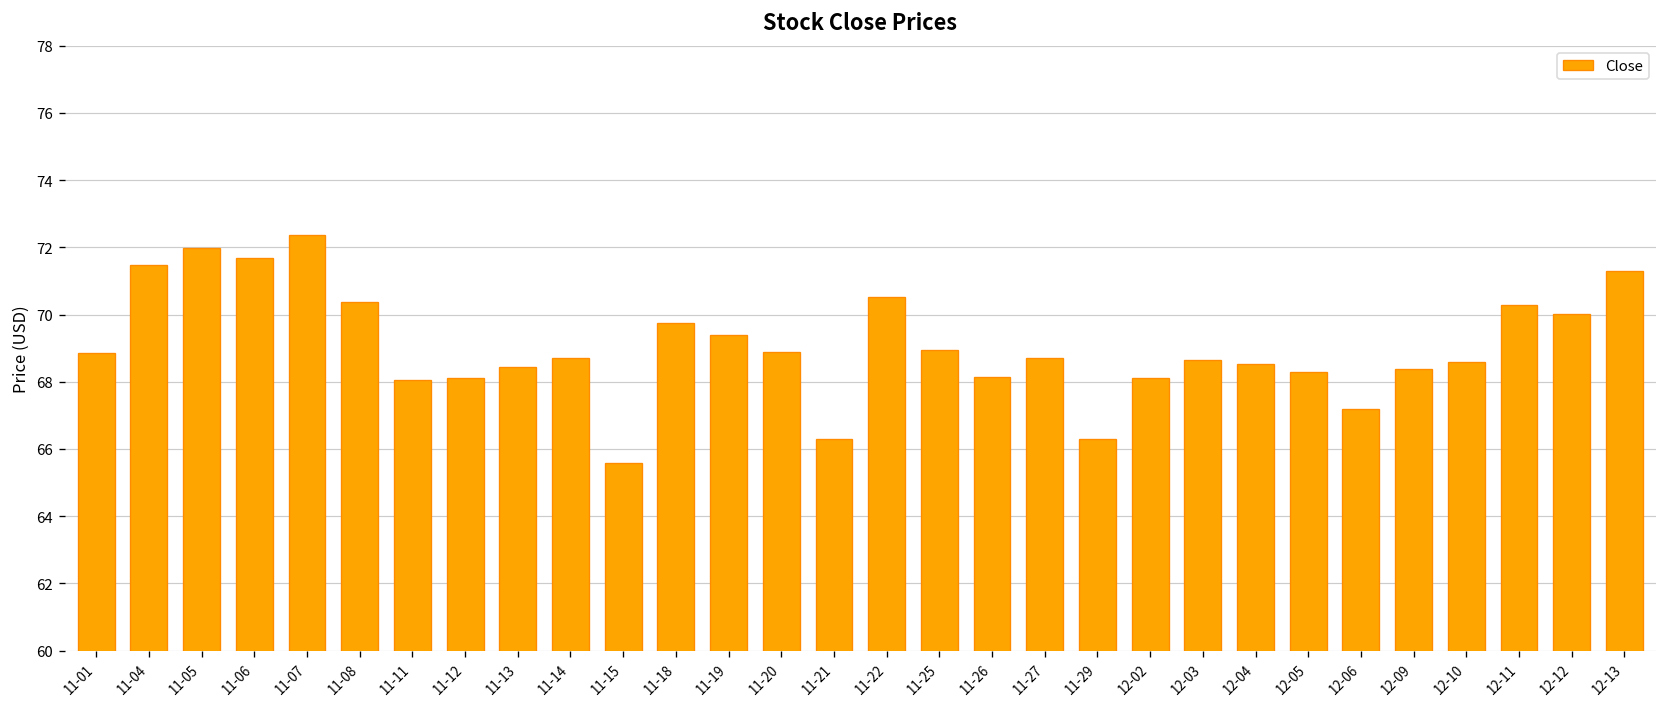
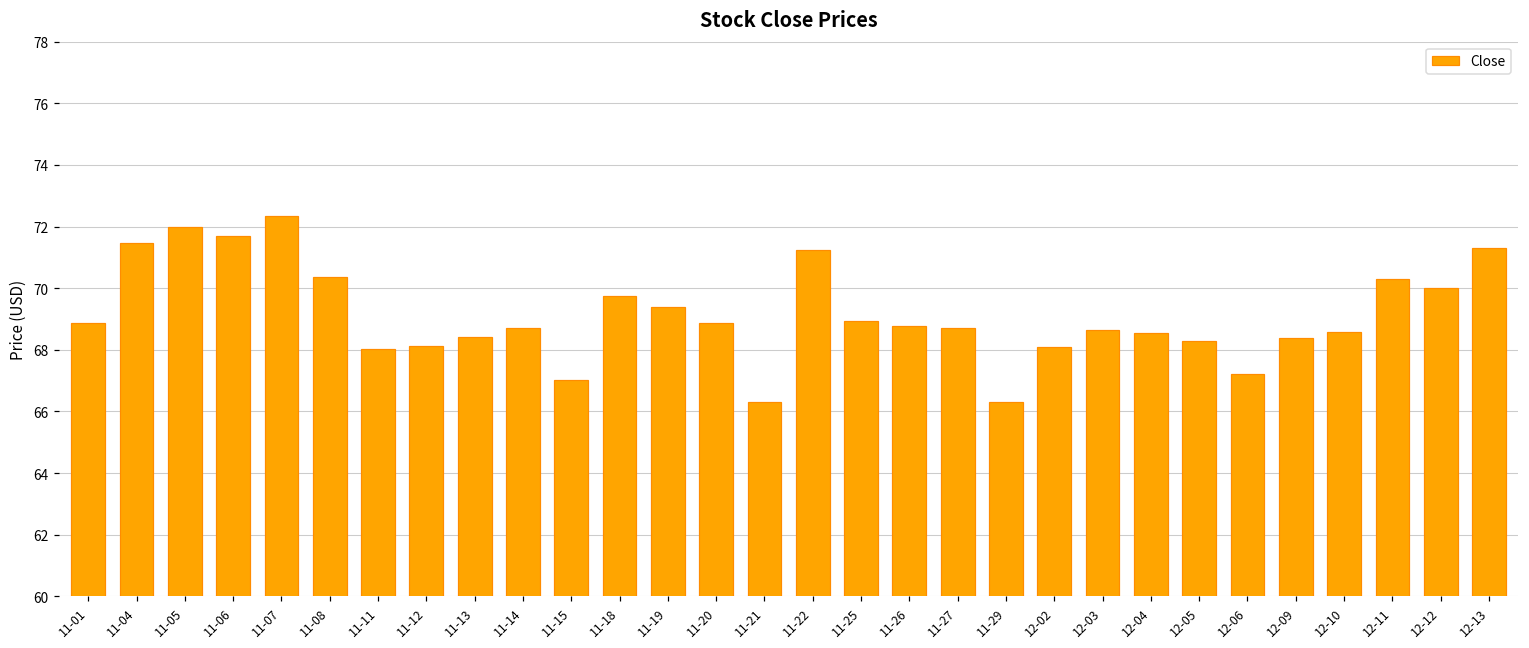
11-15: 65.6 -> 67.0
11-22: 70.5 -> 71.2
11-26: 68.1 -> 68.8
